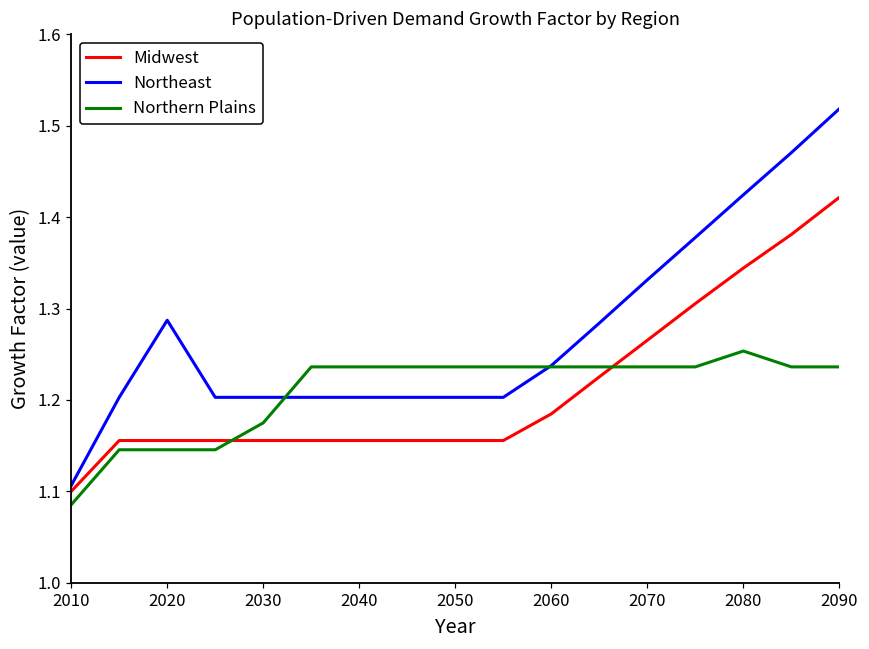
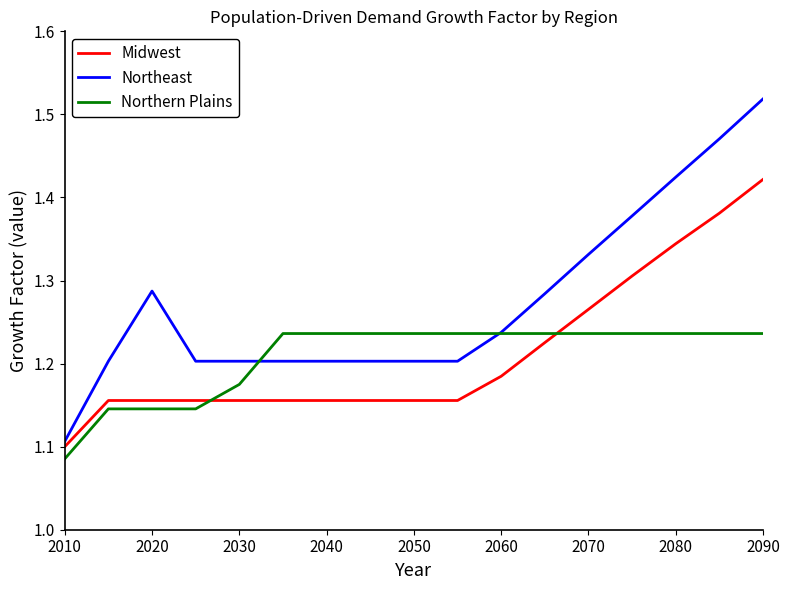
Northern Plains, 2080: 1.25 -> 1.24
